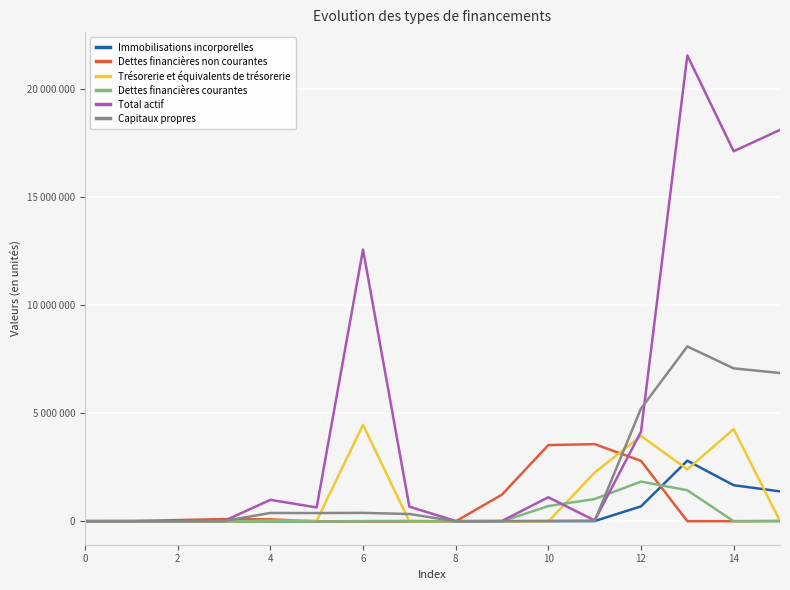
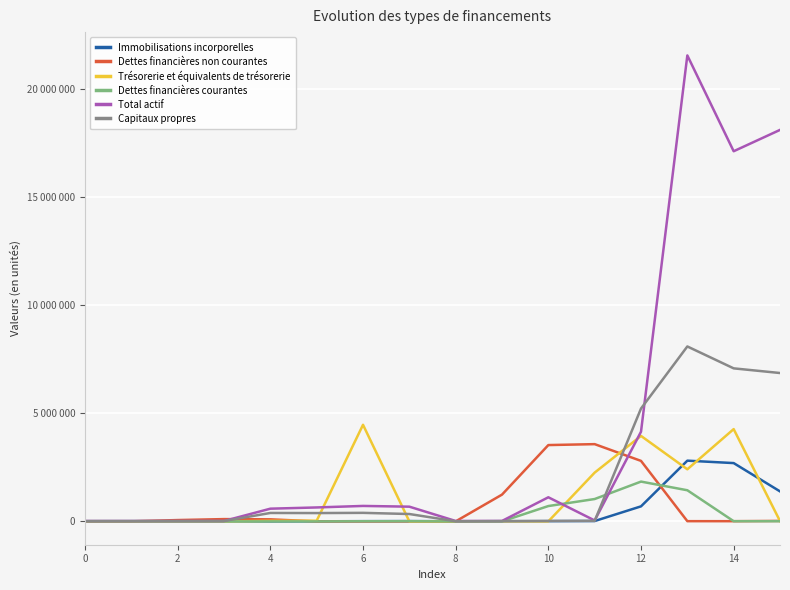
Total actif, 4: 1000000 -> 600000
Total actif, 6: 12600000 -> 700000
Immobilisations incorporelles, 14: 1700000 -> 2700000
